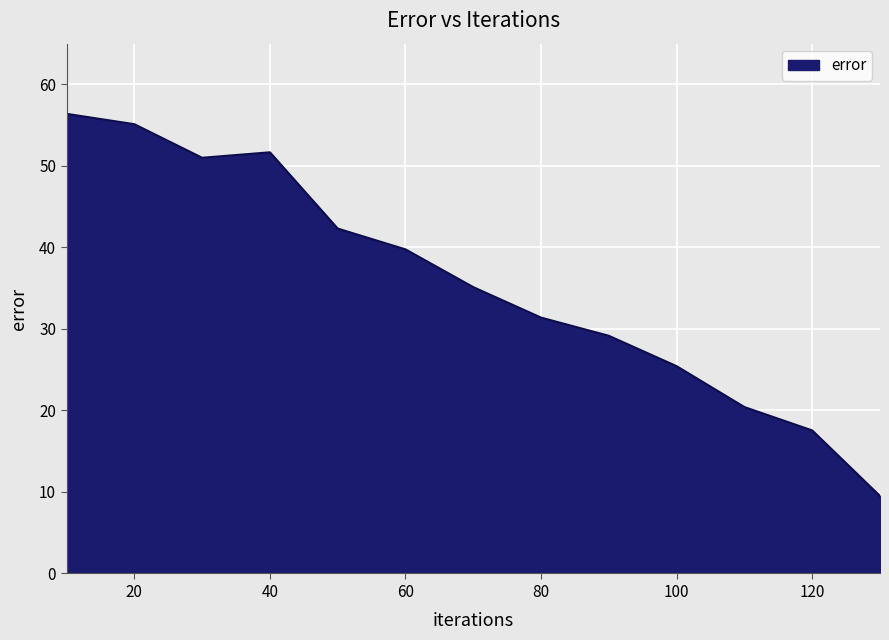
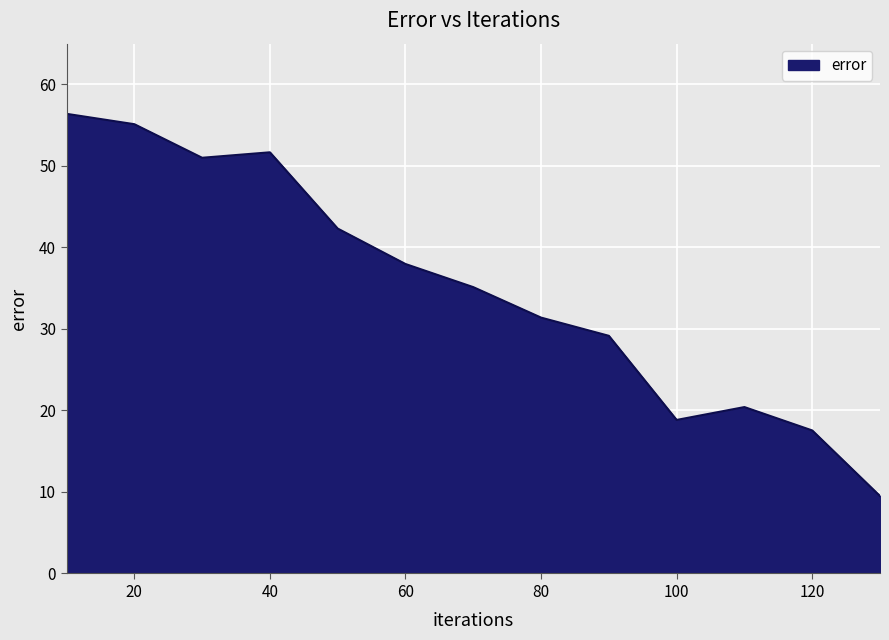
60: 40 -> 38
100: 25 -> 19
